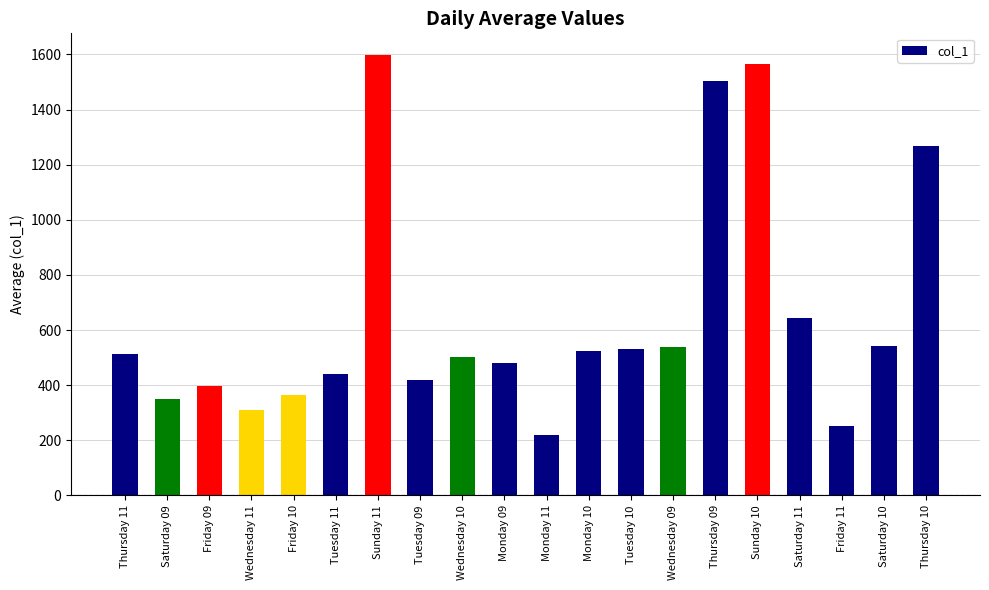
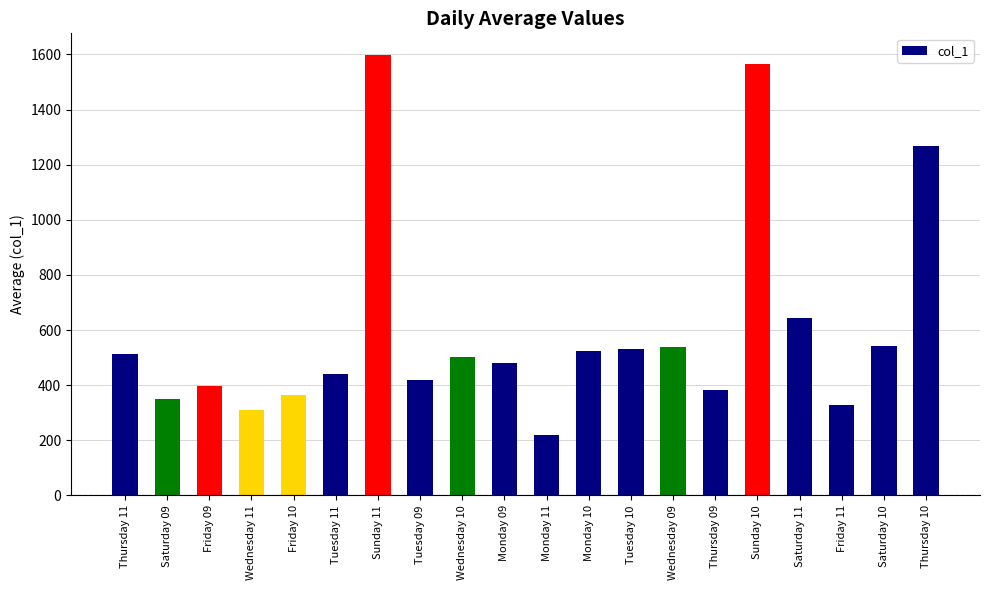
Thursday 09: 1500 -> 380
Friday 11: 250 -> 330
